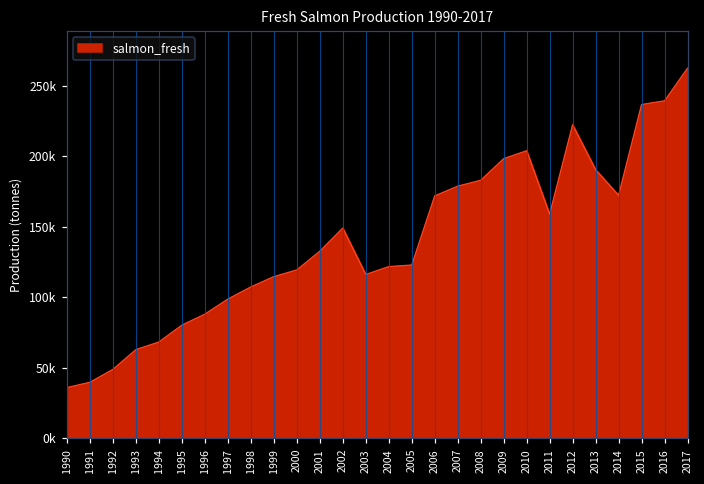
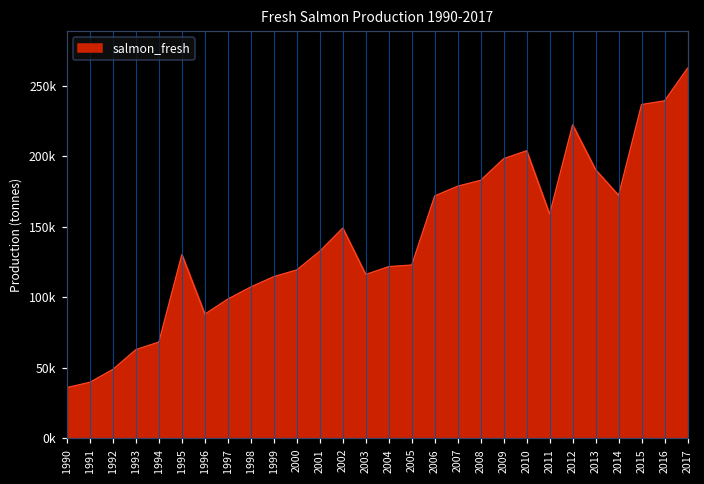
1995: 80000 -> 130000
